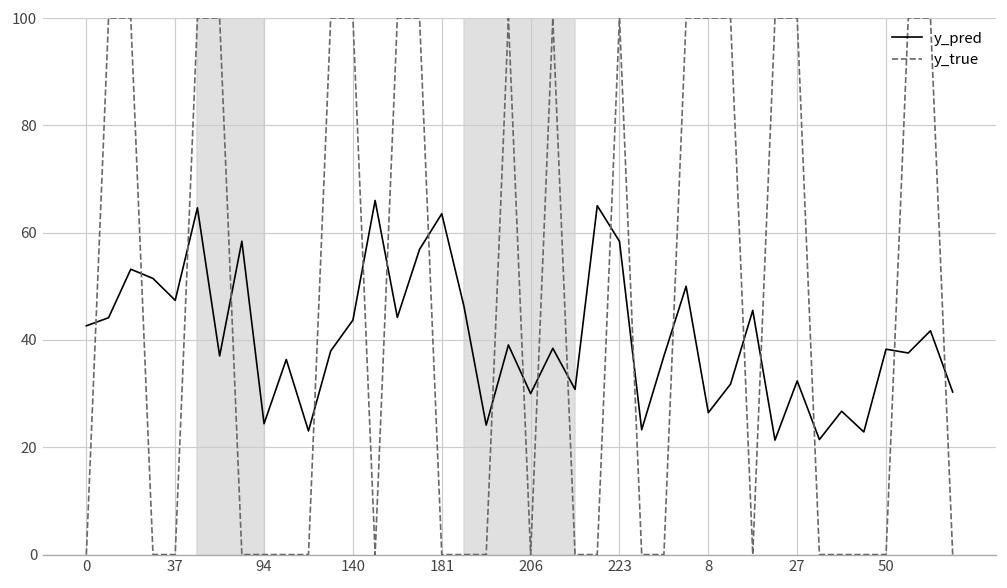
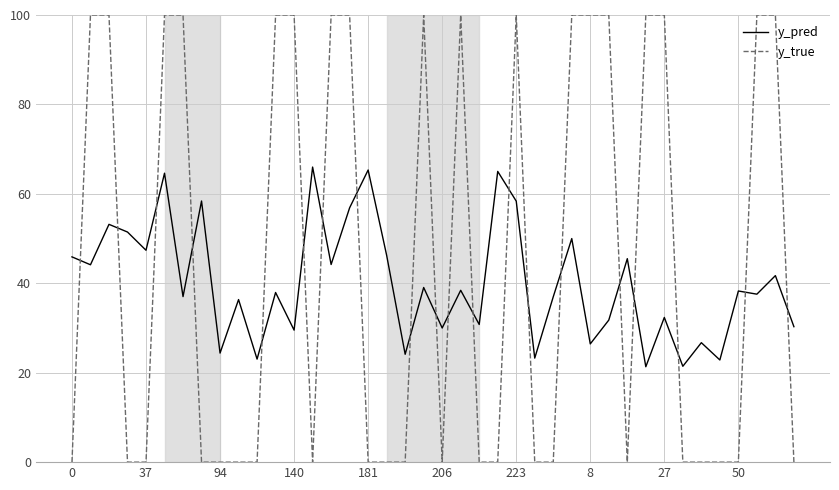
y_pred, 0: 43 -> 46
y_pred, 140: 44 -> 30
y_pred, 181: 64 -> 65
